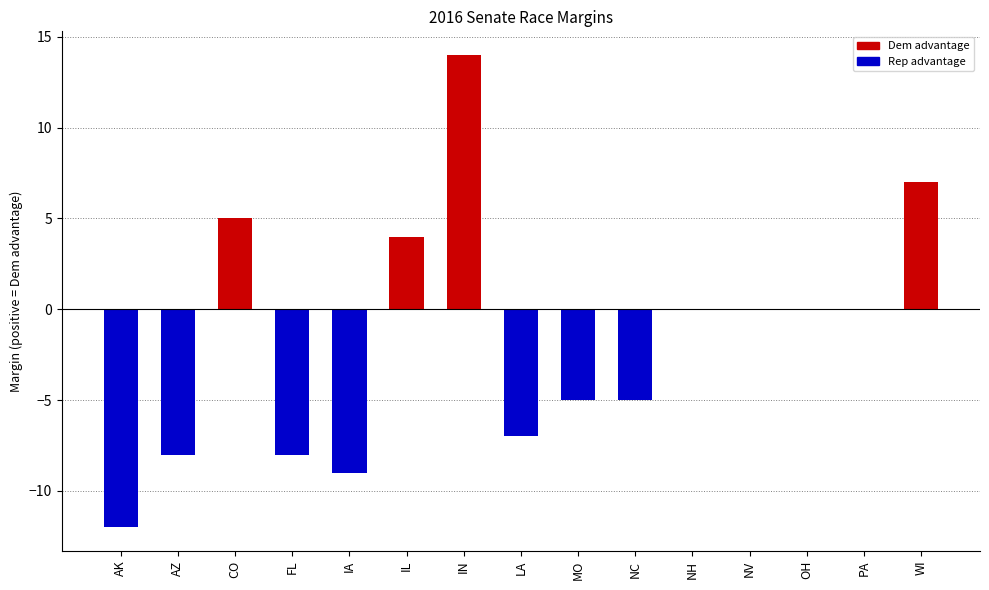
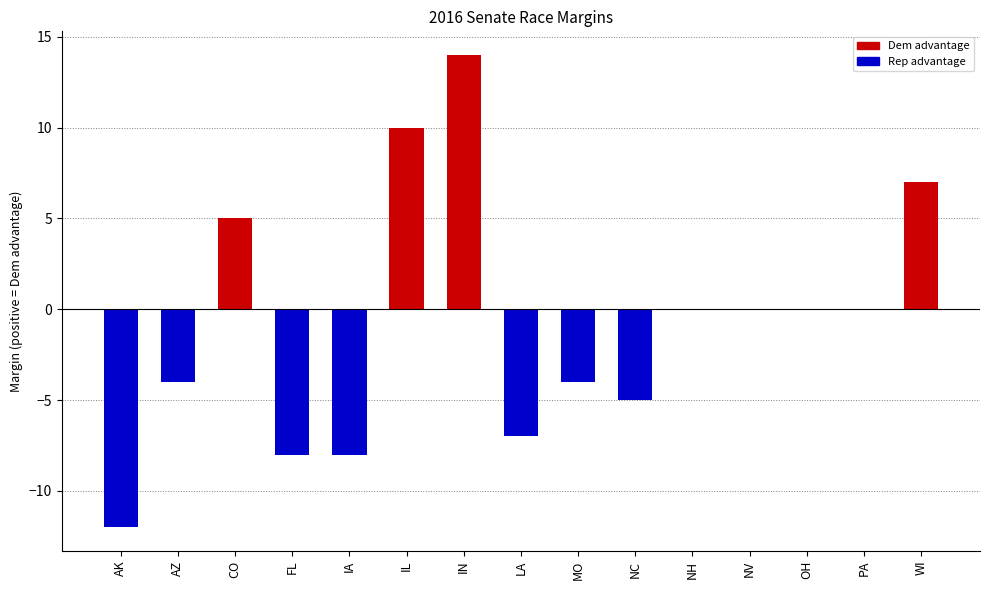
AZ: -8 -> -4
IA: -9 -> -8
IL: 4 -> 10
MO: -5 -> -4
